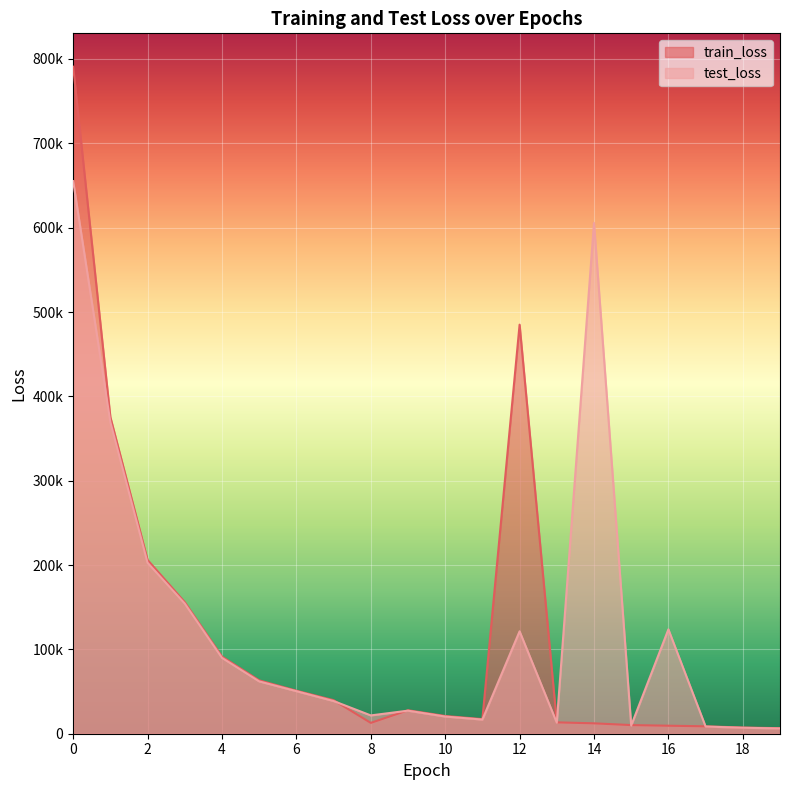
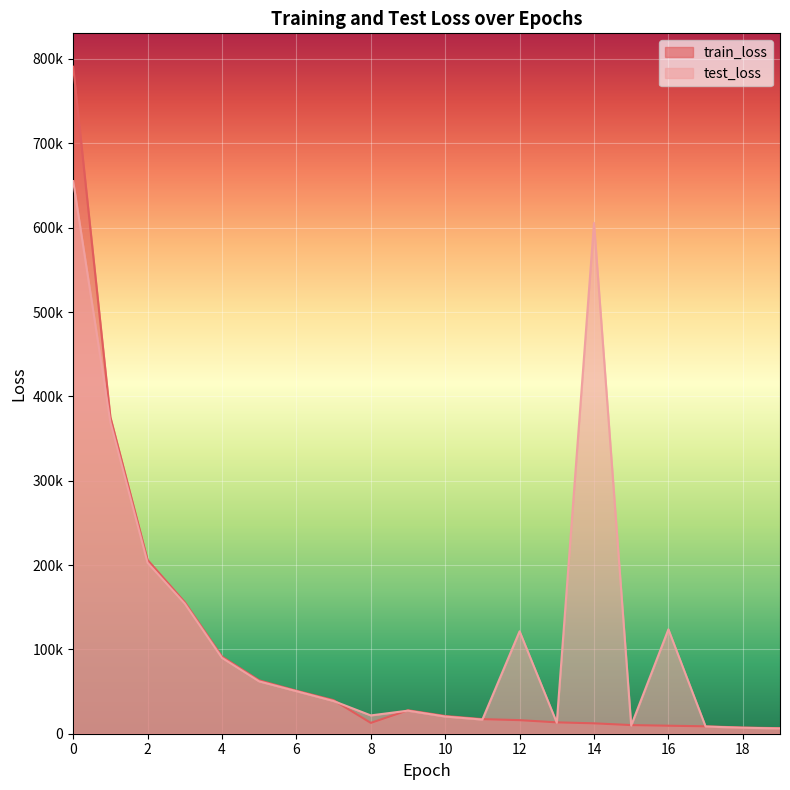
train_loss, 12: 480000 -> 20000
